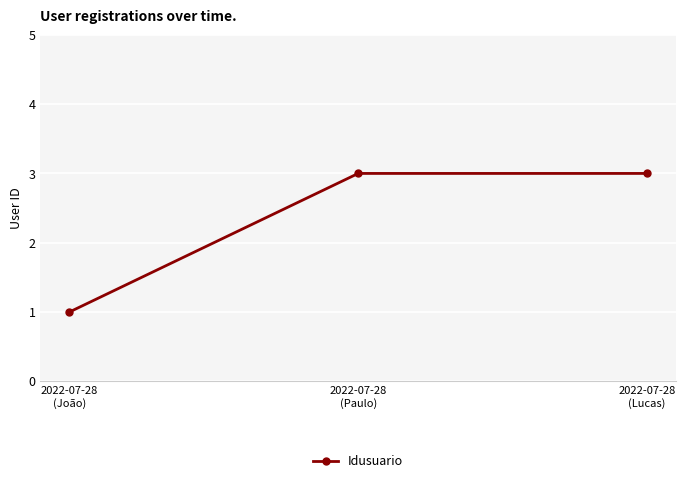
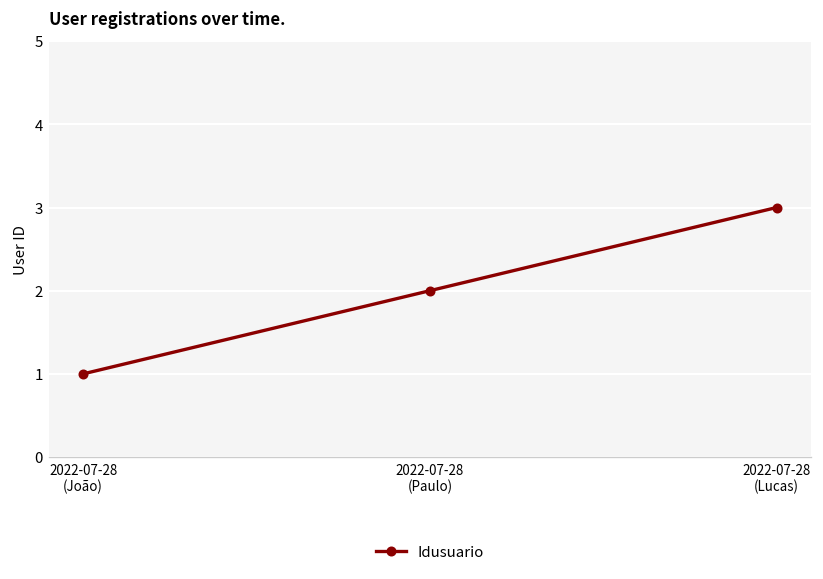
2022-07-28 (Paulo): 3 -> 2
